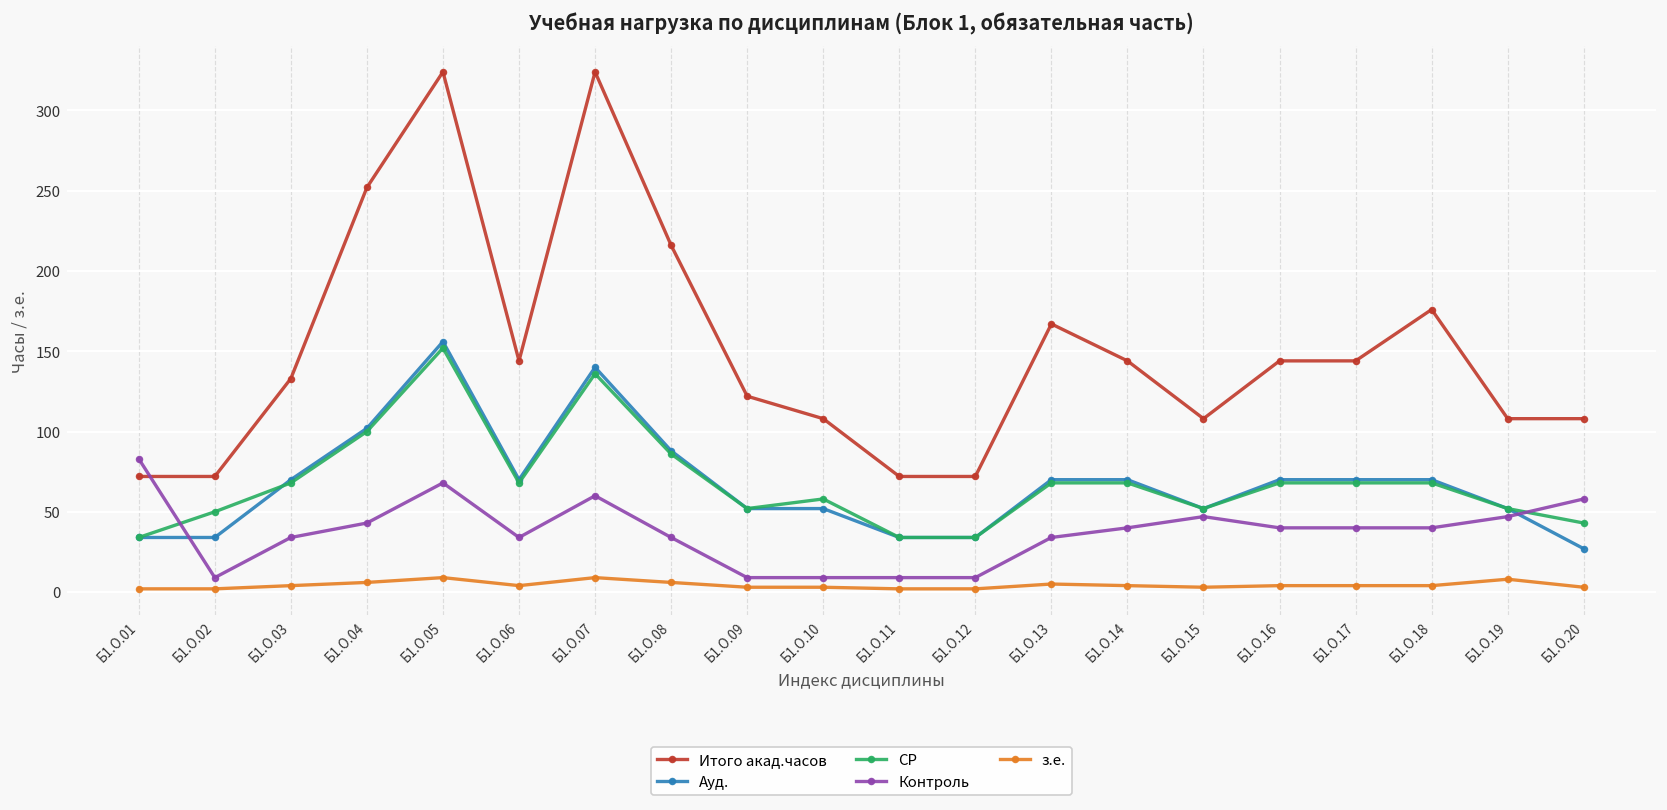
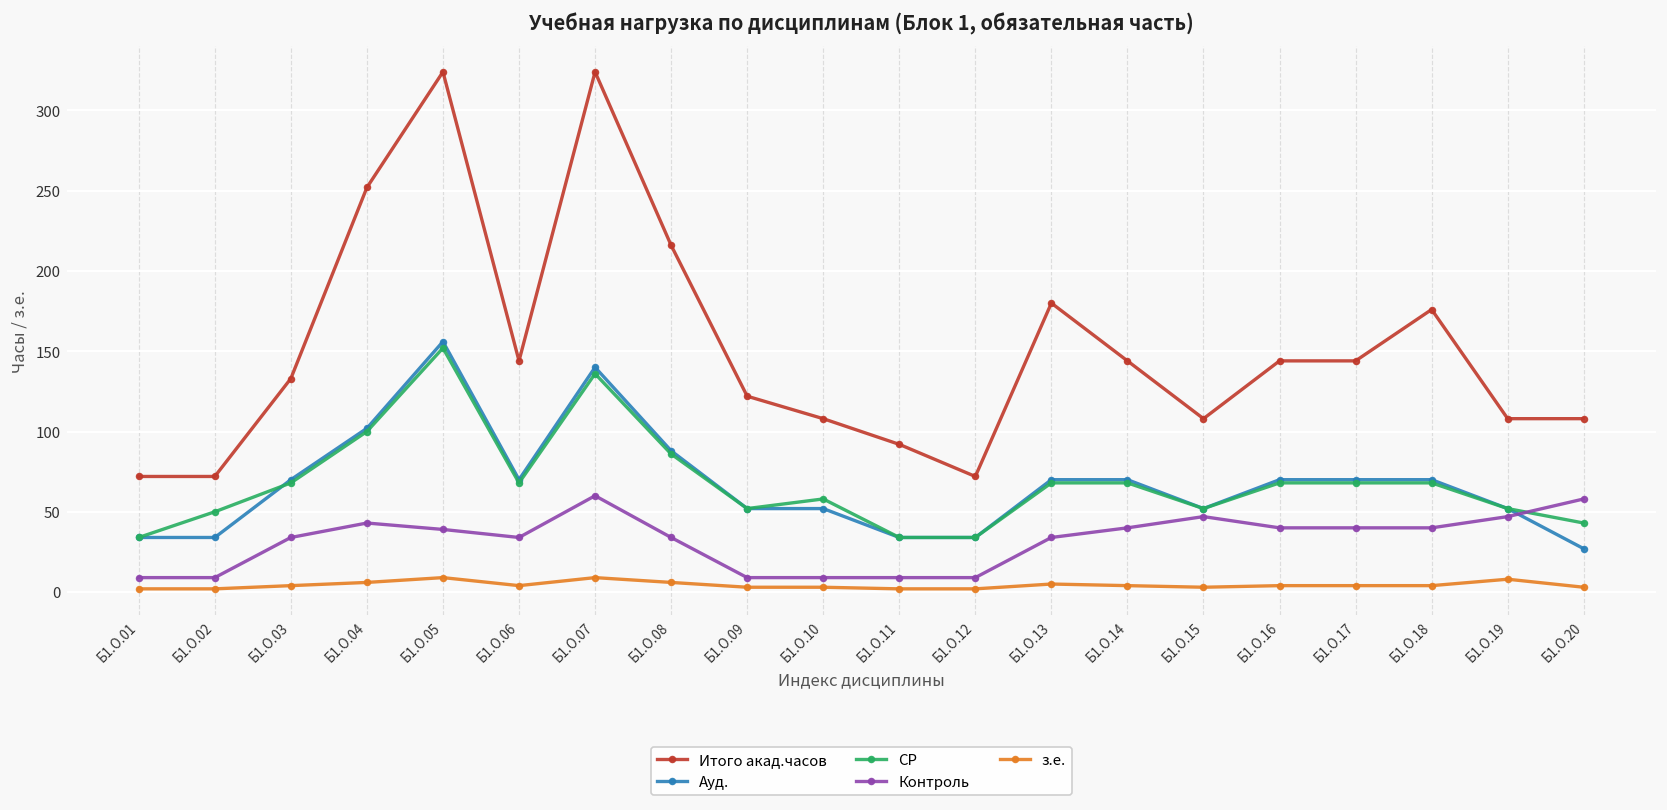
Контроль, Б1.О.01: 83 -> 9
Контроль, Б1.О.05: 68 -> 39
Итого акад.часов, Б1.О.11: 72 -> 92
Итого акад.часов, Б1.О.13: 167 -> 180
